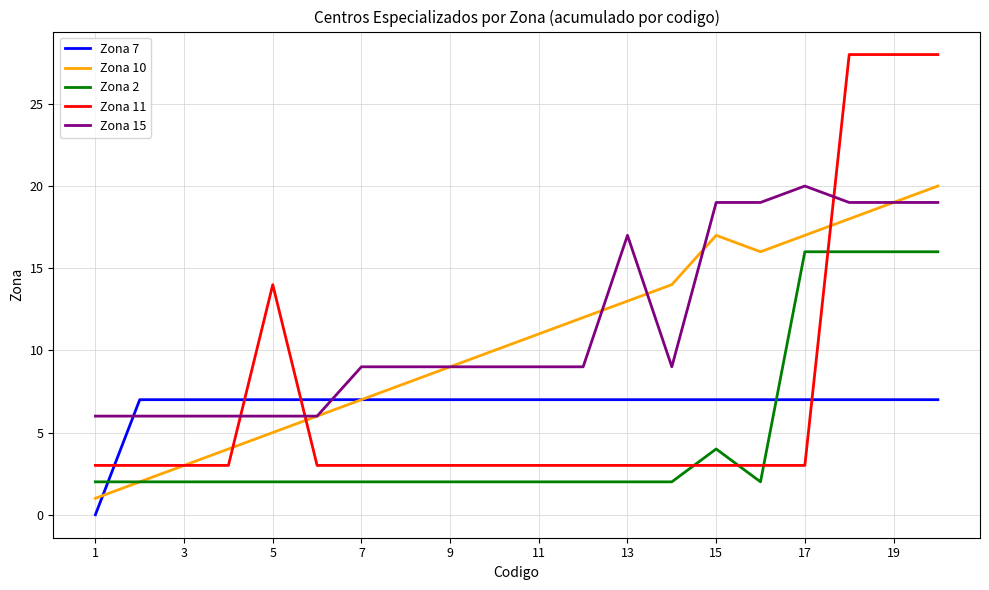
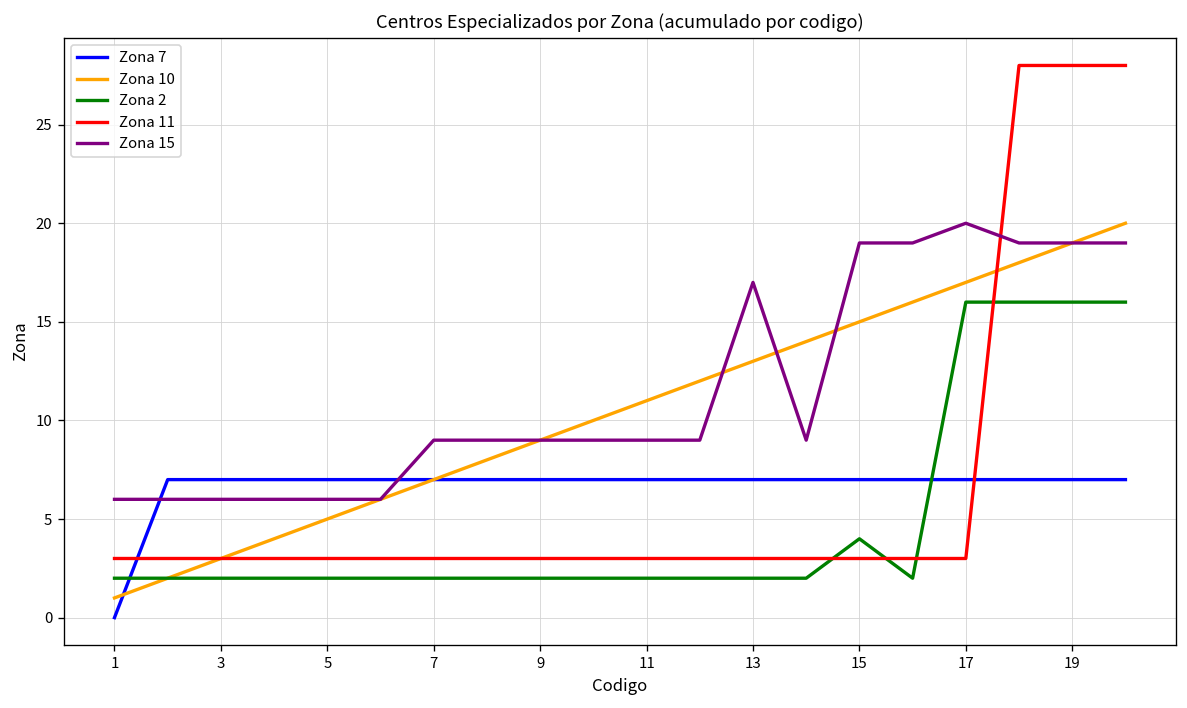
Zona 11, 5: 14 -> 3
Zona 10, 15: 17 -> 15
